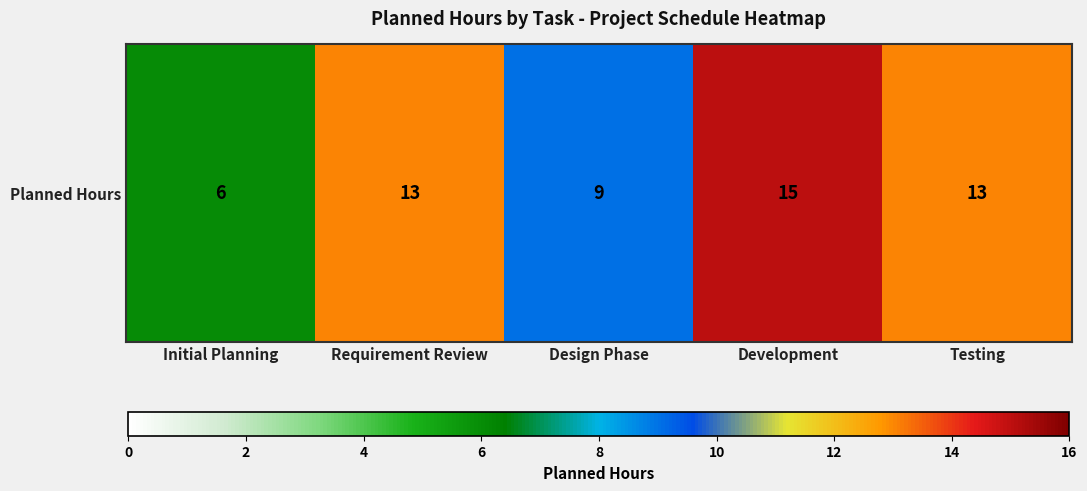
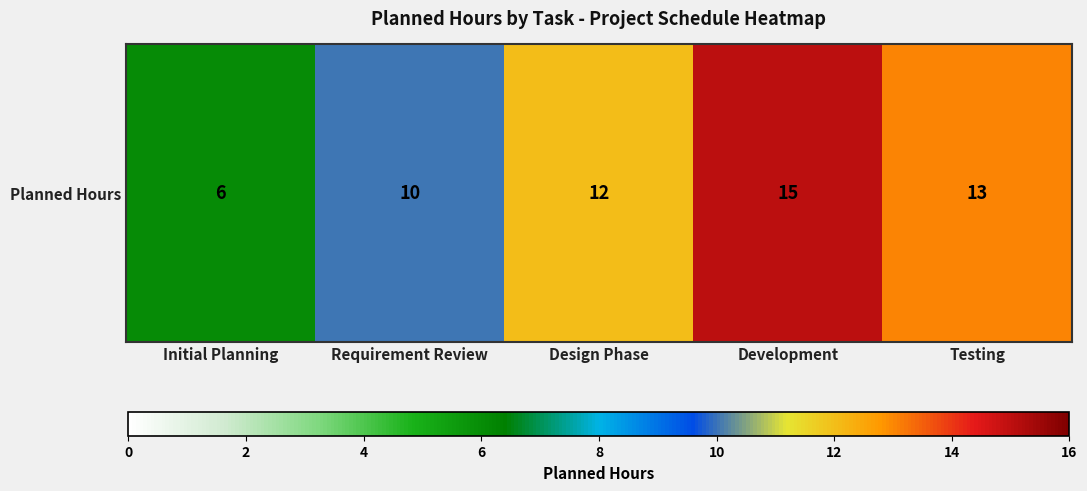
Planned Hours, Requirement Review: 13 -> 10
Planned Hours, Design Phase: 9 -> 12
